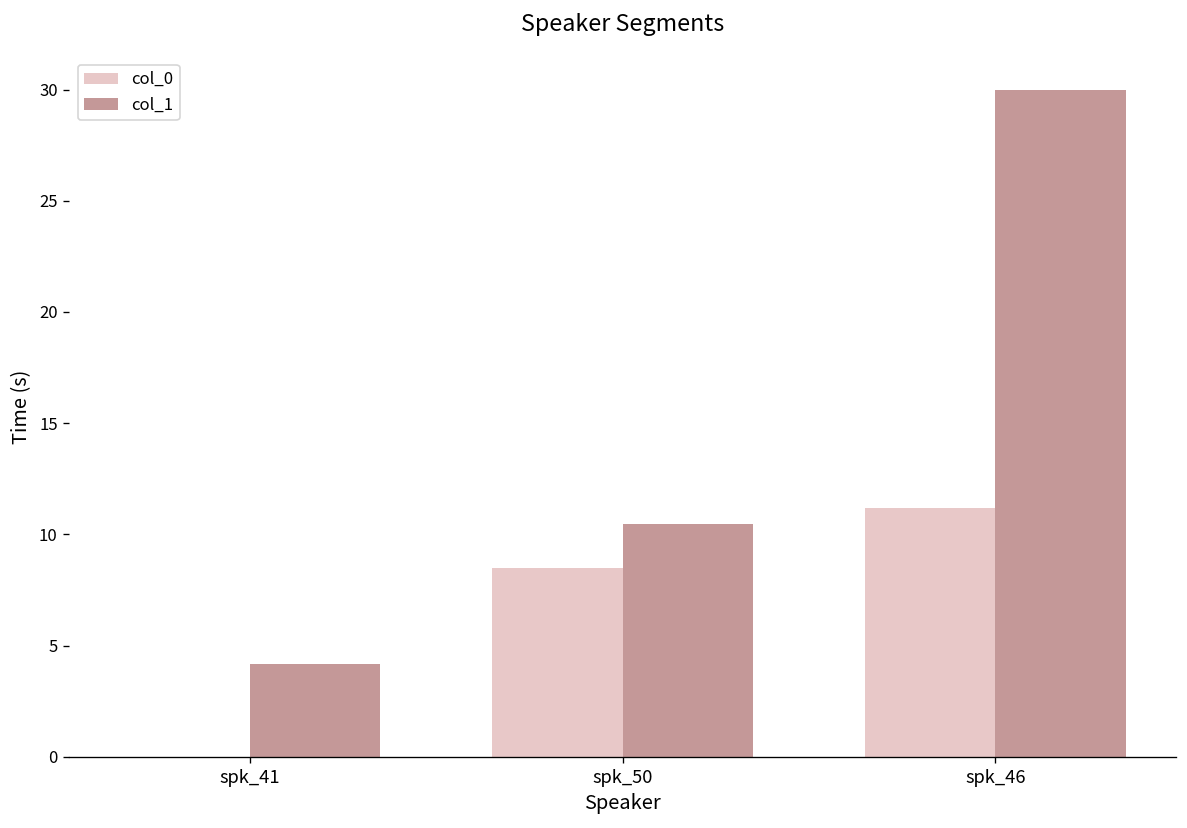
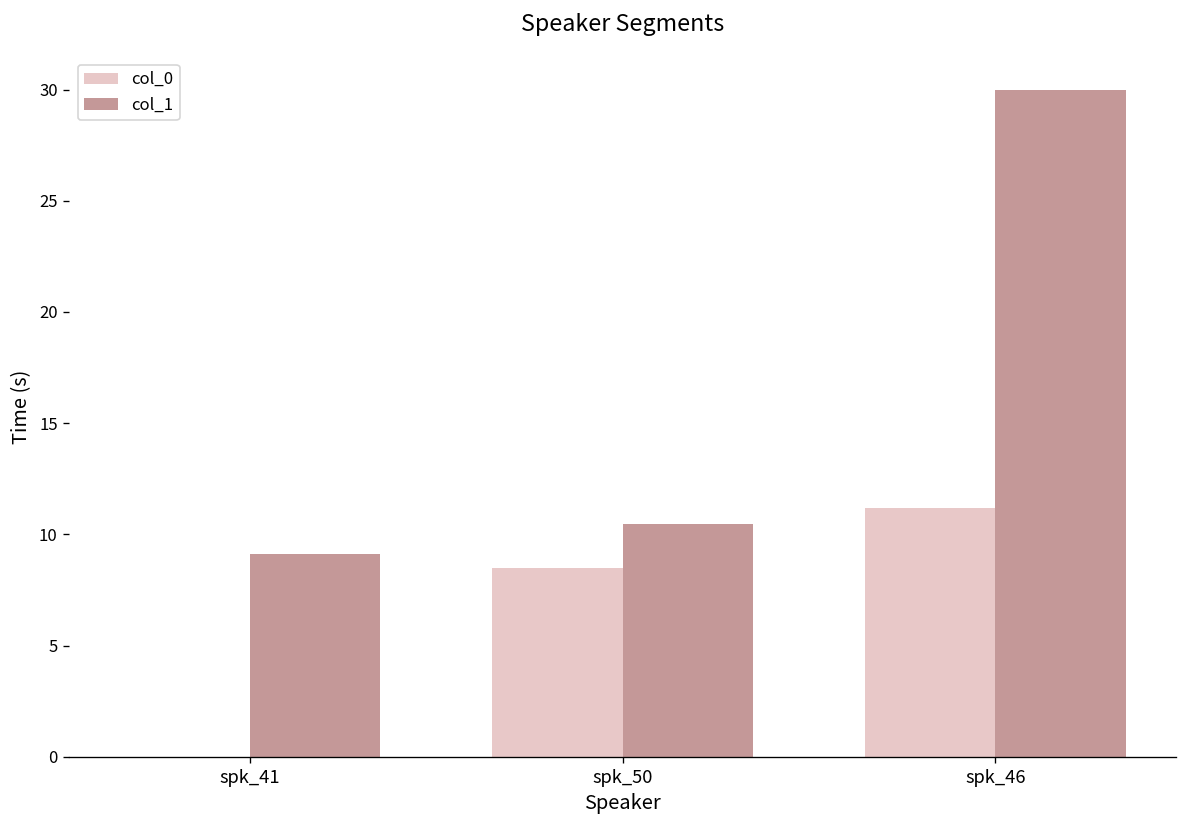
col_1, spk_41: 4.2 -> 9.1
